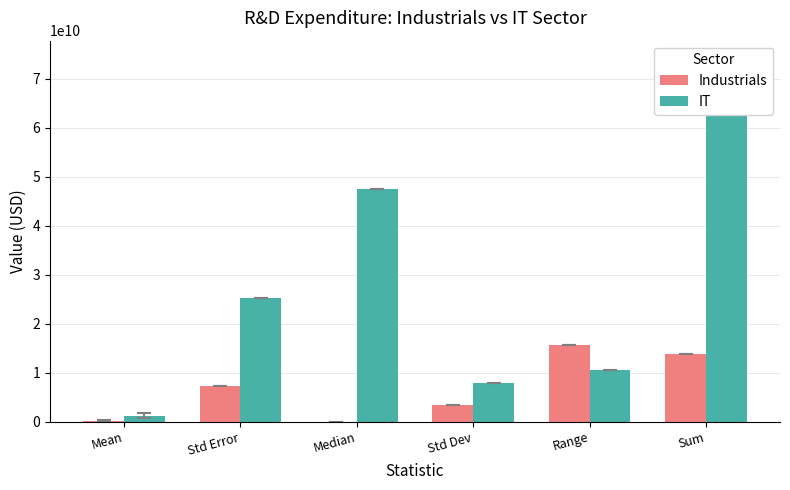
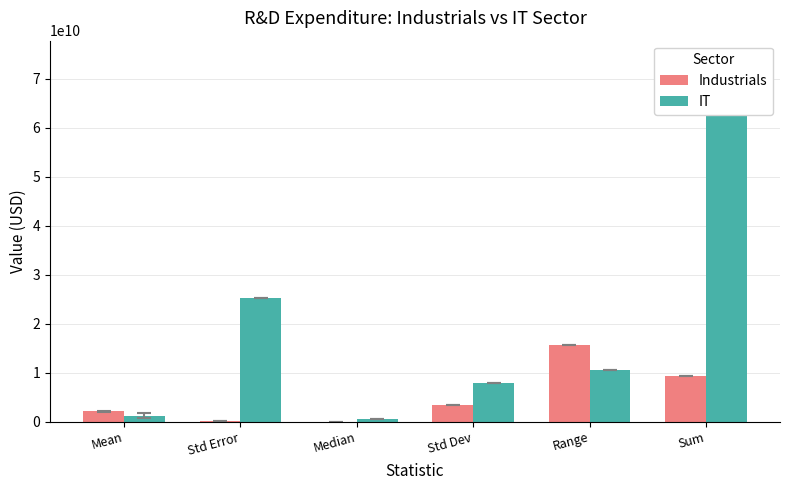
Industrials, Mean: 0 -> 2000000000
Industrials, Std Error: 7000000000 -> 0
IT, Median: 47000000000 -> 1000000000
Industrials, Sum: 14000000000 -> 9000000000
